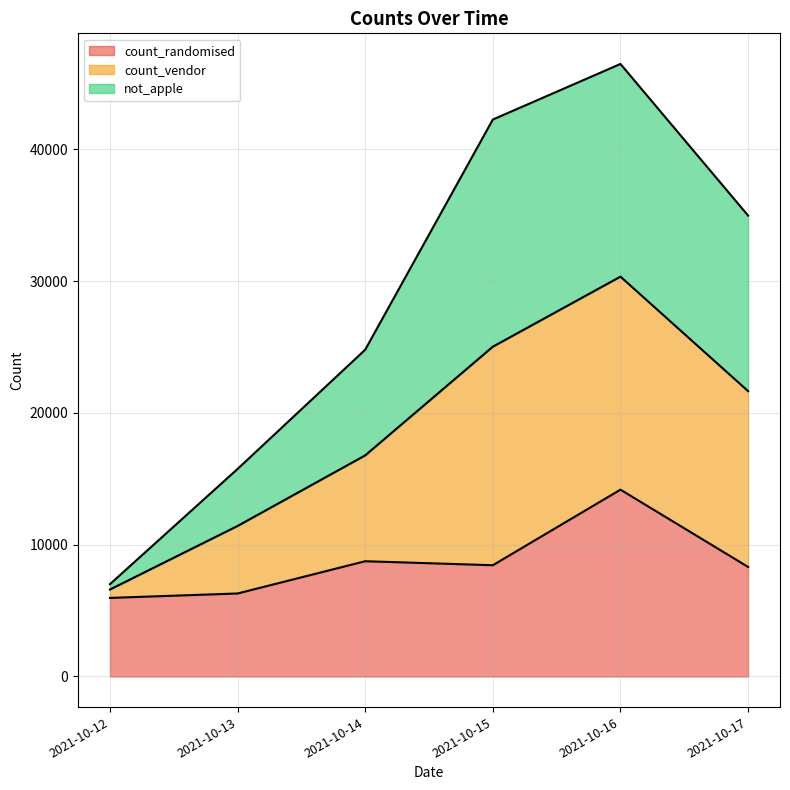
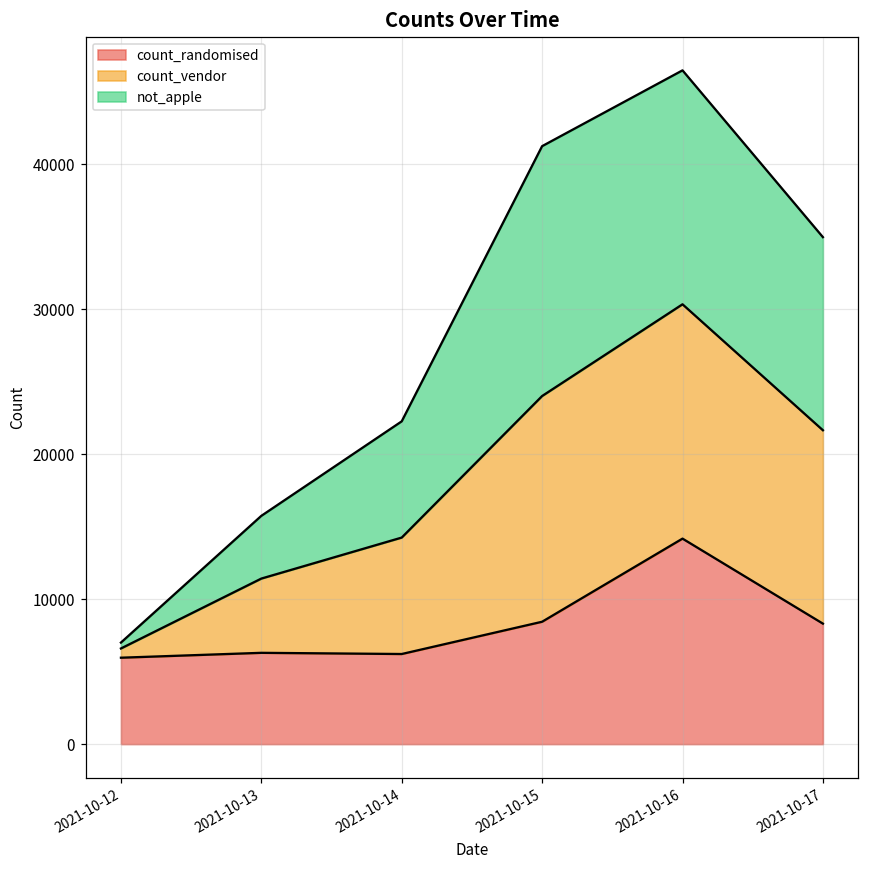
count_randomised, 2021-10-14: 8700 -> 6200
count_vendor, 2021-10-15: 16600 -> 15600
